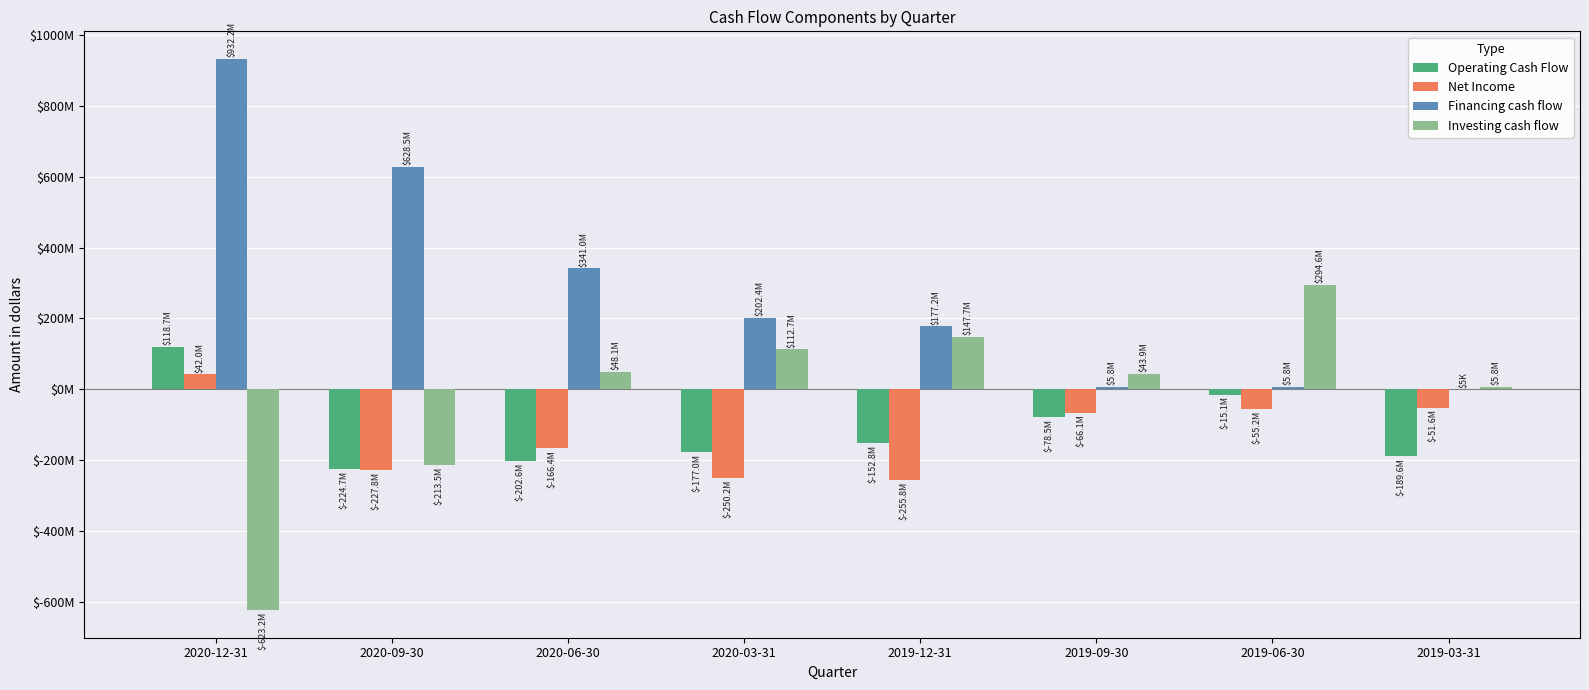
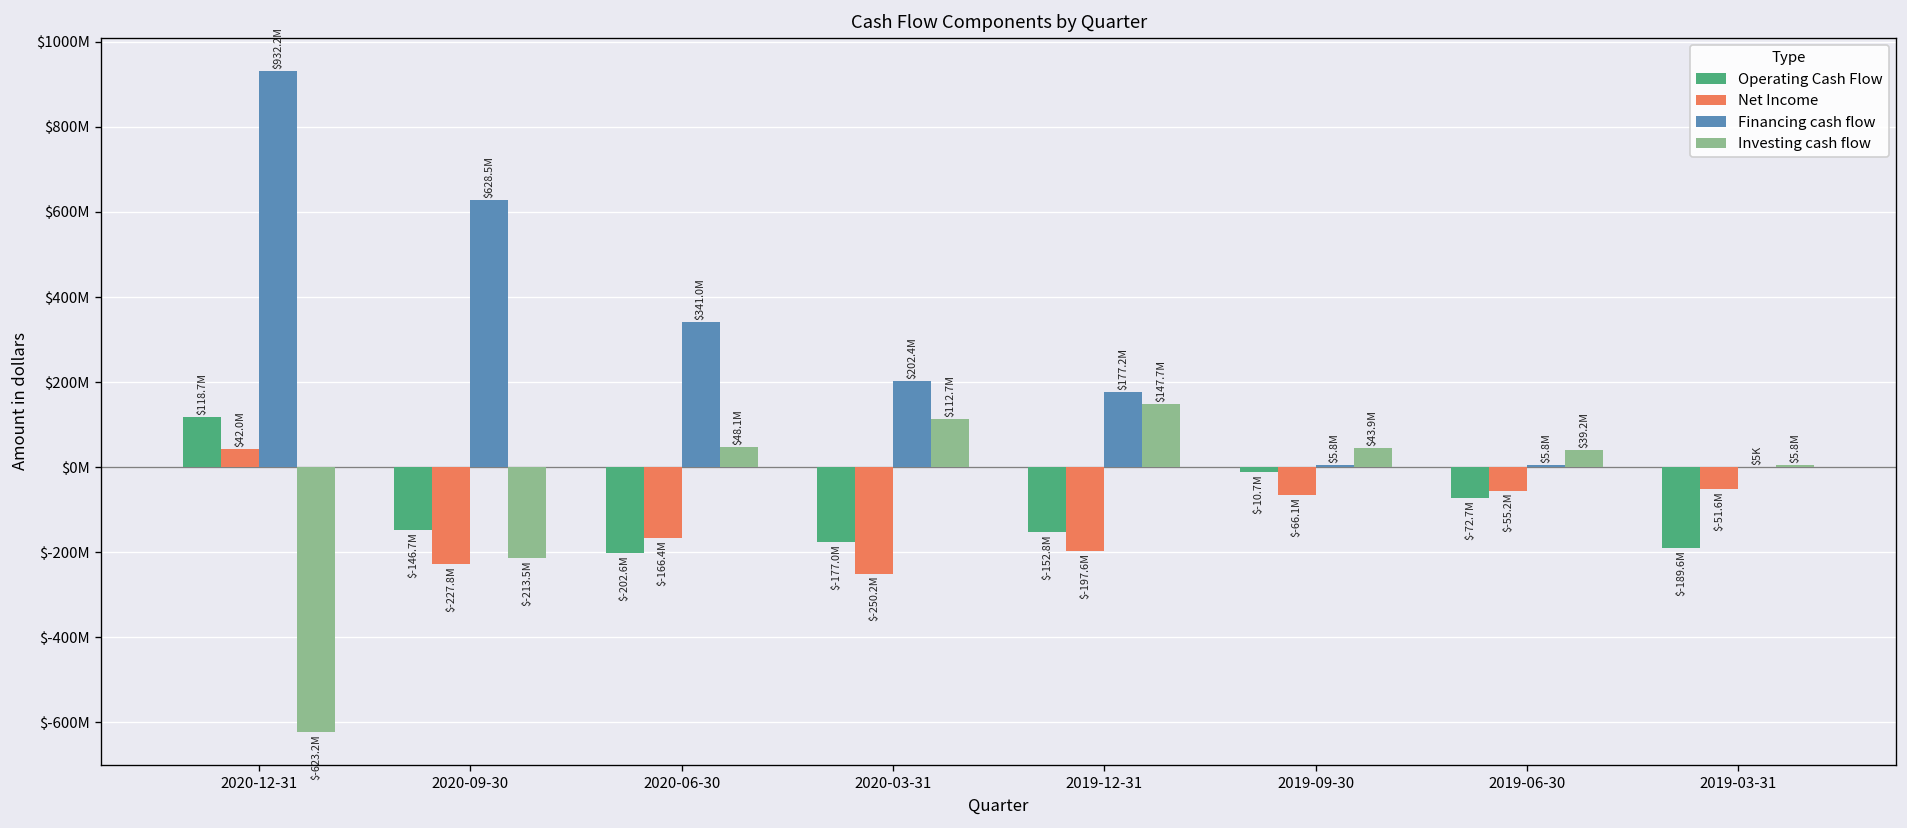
Operating Cash Flow, 2020-09-30: $-224.7M -> $-146.7M
Net Income, 2019-12-31: $-255.8M -> $-197.6M
Operating Cash Flow, 2019-09-30: $-78.5M -> $-10.7M
Operating Cash Flow, 2019-06-30: $-15.1M -> $-72.7M
Investing cash flow, 2019-06-30: $294.6M -> $39.2M
